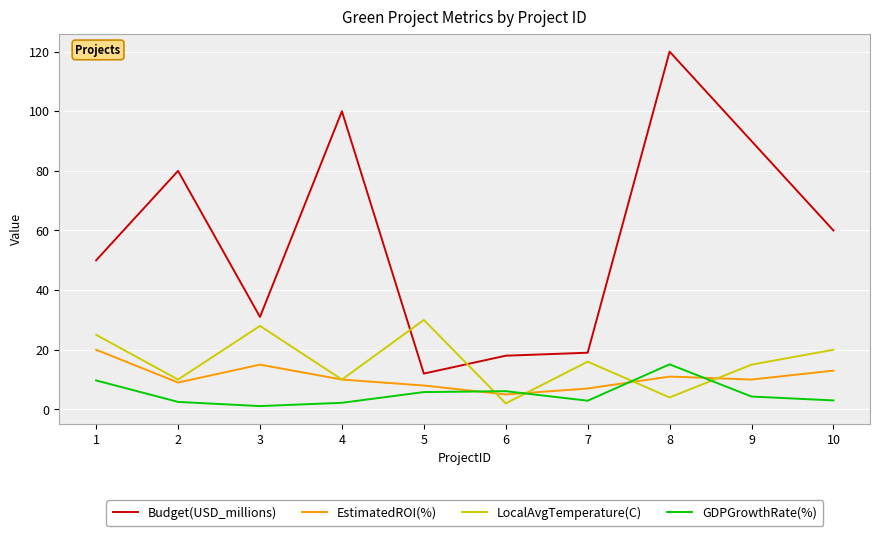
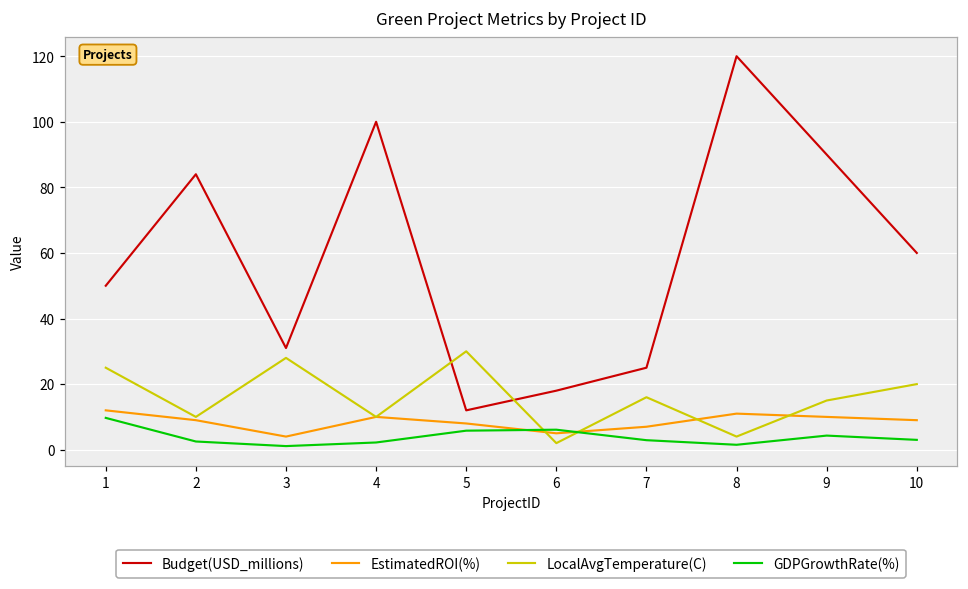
EstimatedROI(%), 1: 20 -> 12
Budget(USD_millions), 2: 80 -> 84
EstimatedROI(%), 3: 15 -> 4
Budget(USD_millions), 7: 19 -> 25
GDPGrowthRate(%), 8: 15 -> 2
EstimatedROI(%), 10: 13 -> 9
